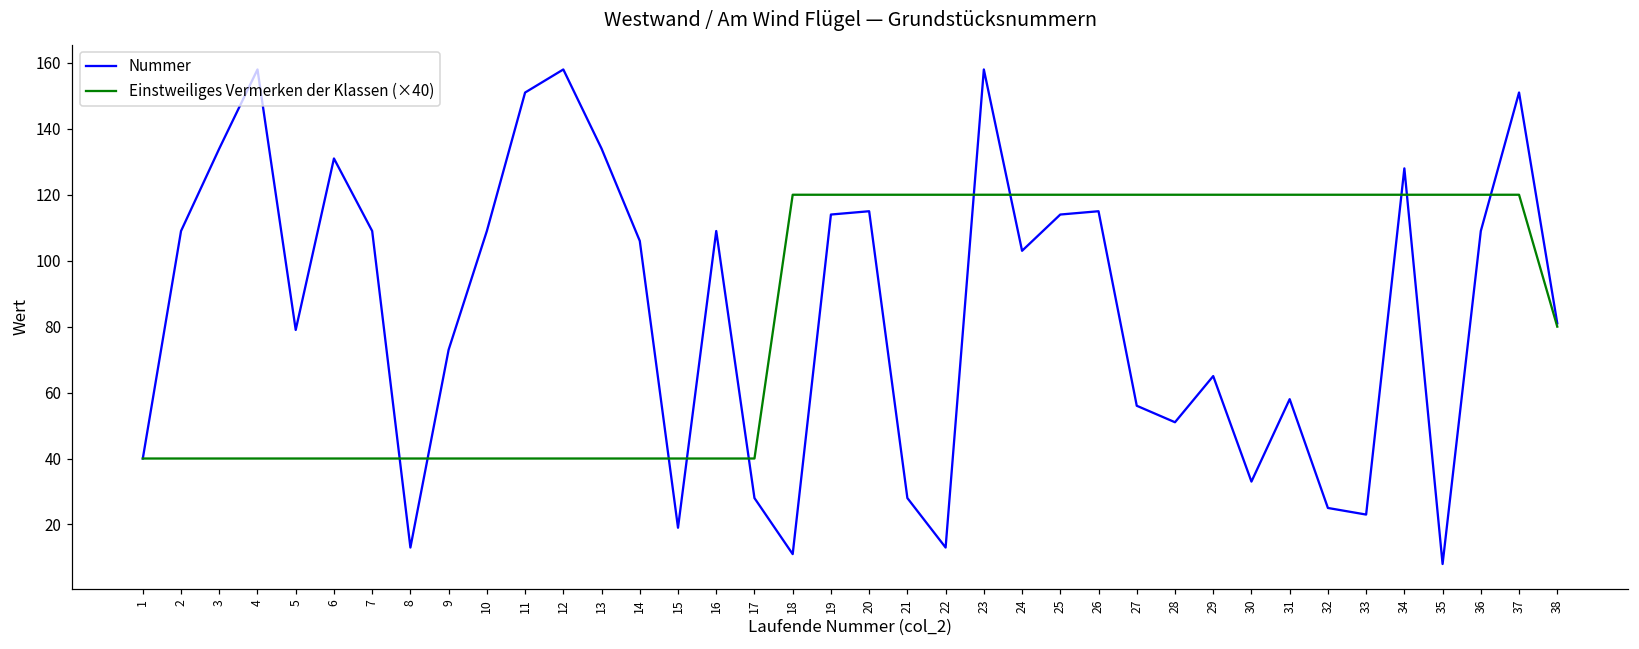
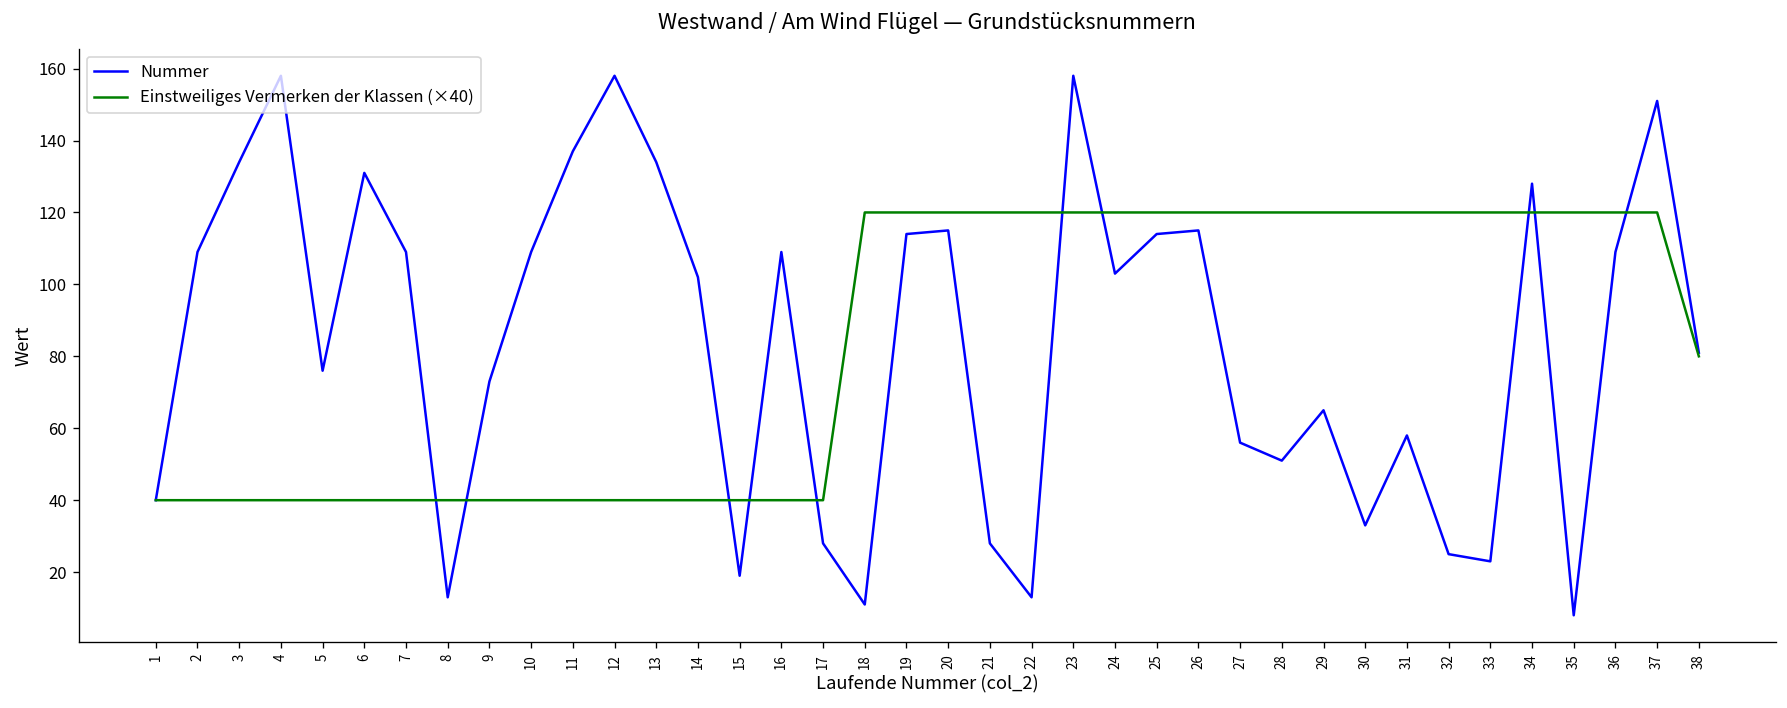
Nummer, 5: 79 -> 76
Nummer, 11: 151 -> 137
Nummer, 14: 106 -> 102
